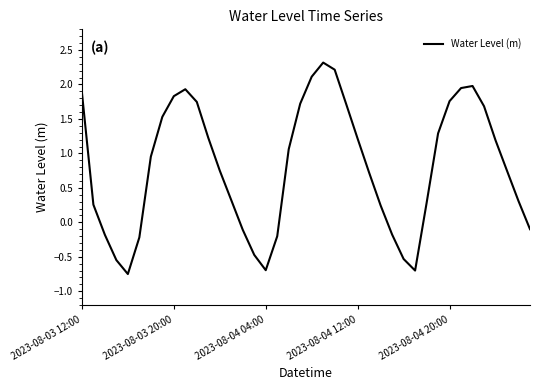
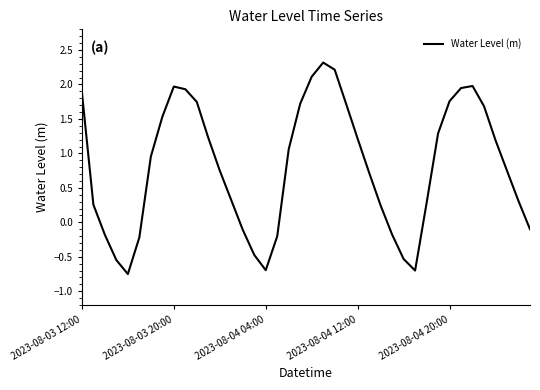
2023-08-03 20:00: 1.8 -> 2.0
